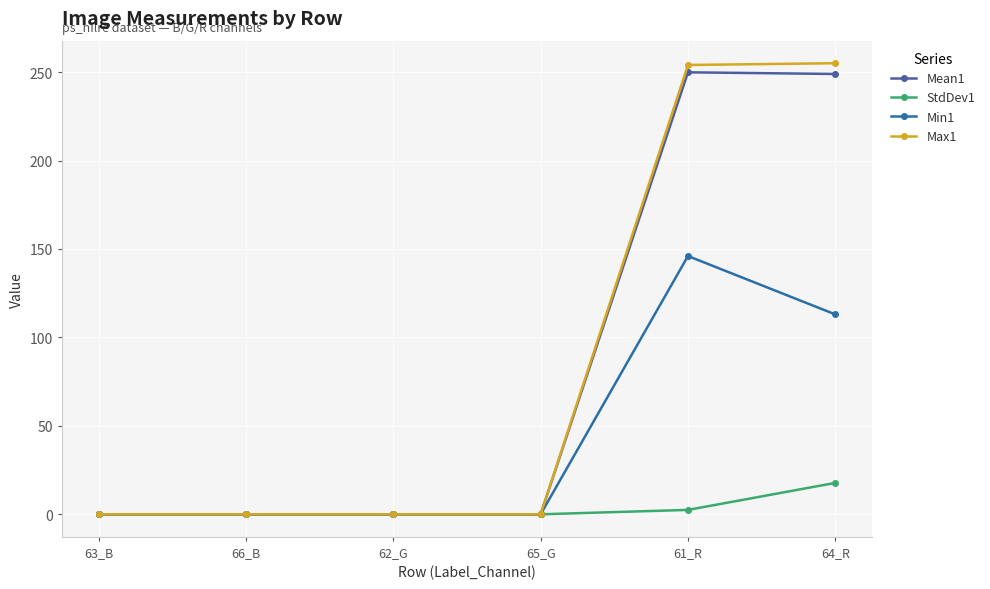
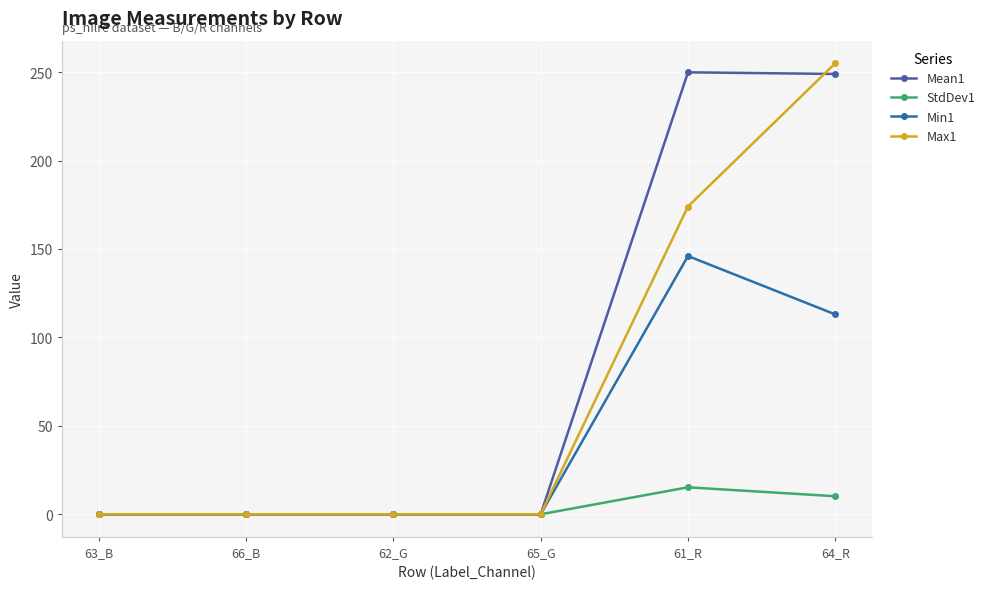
StdDev1, 61_R: 2 -> 15
Max1, 61_R: 254 -> 174
StdDev1, 64_R: 18 -> 10
